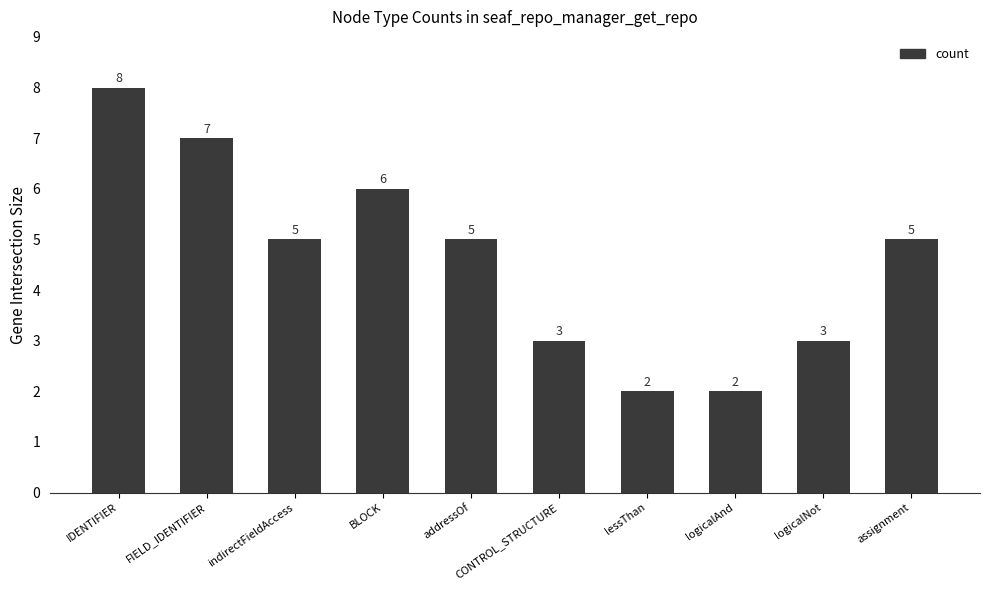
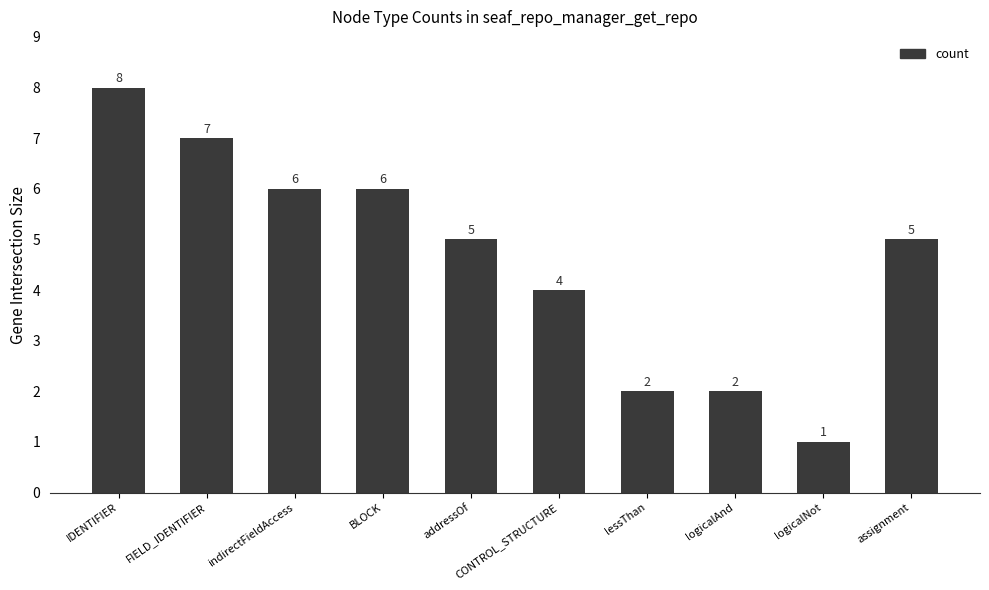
indirectFieldAccess: 5 -> 6
CONTROL_STRUCTURE: 3 -> 4
logicalNot: 3 -> 1
